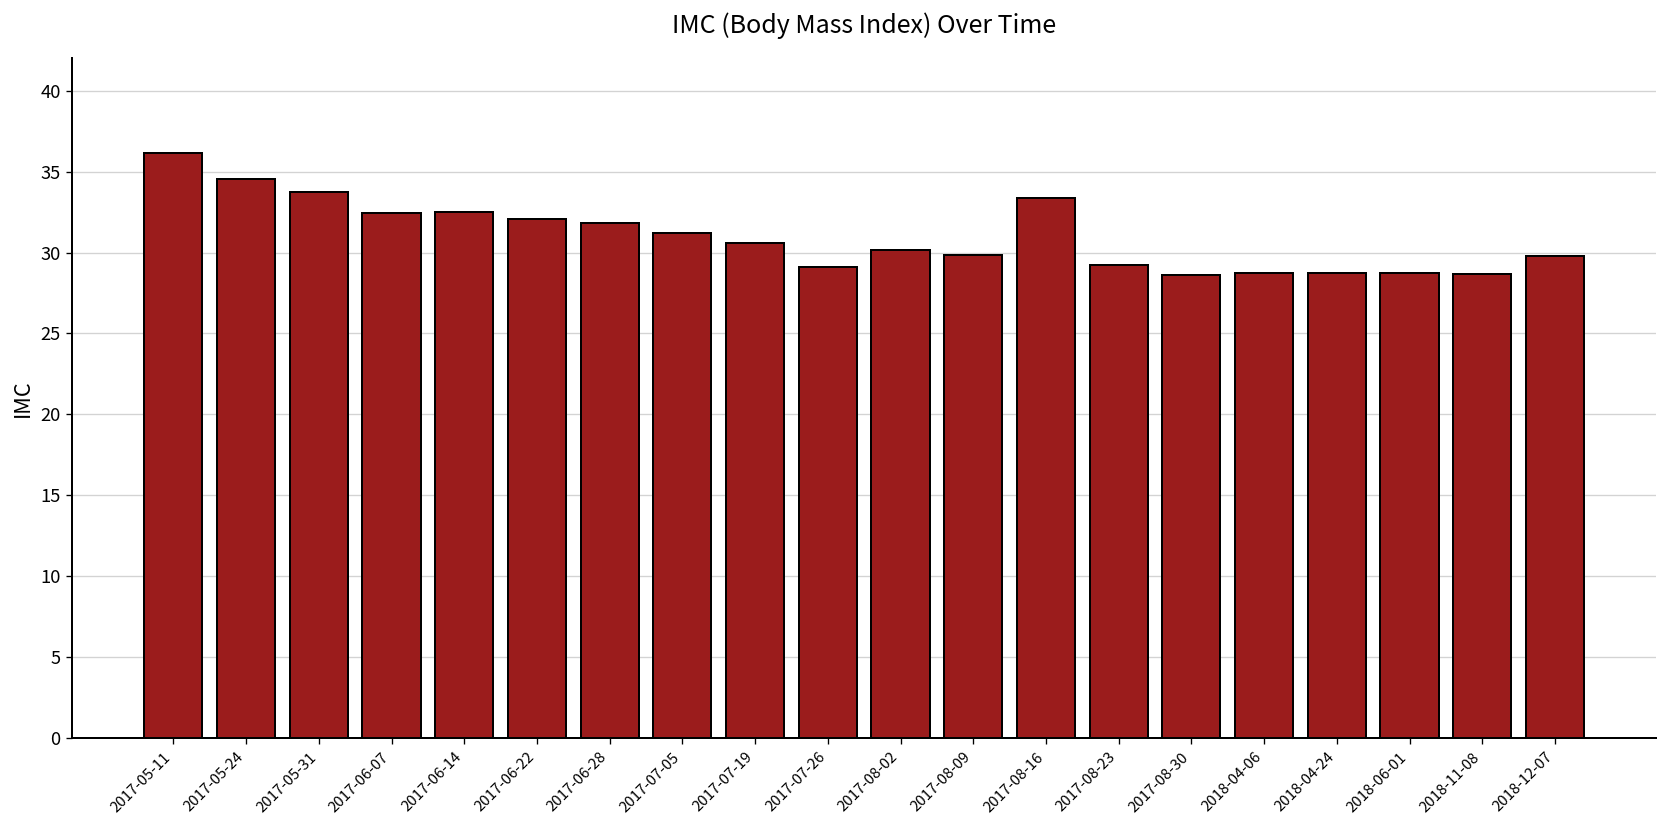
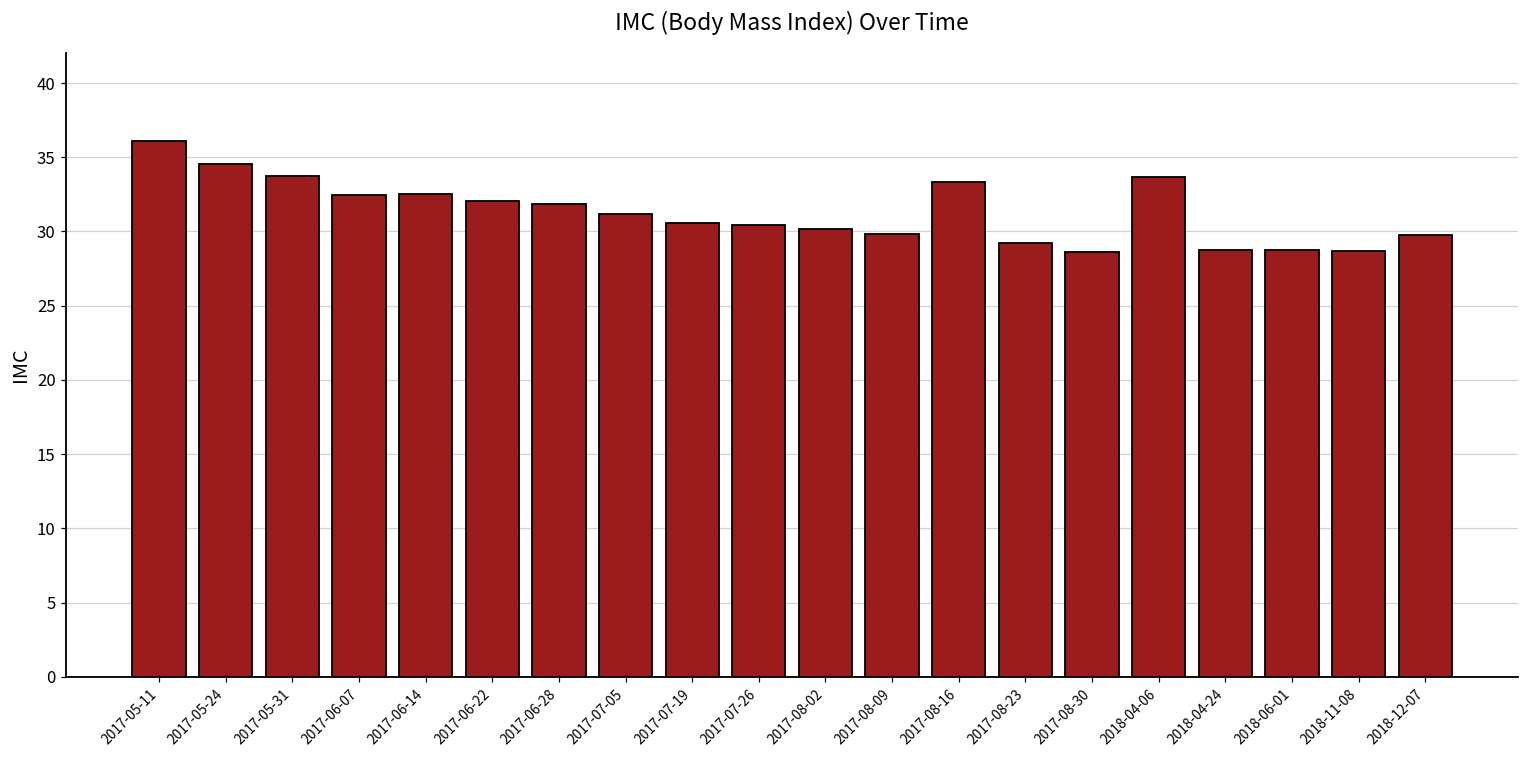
2017-07-26: 29.1 -> 30.4
2018-04-06: 28.7 -> 33.7
